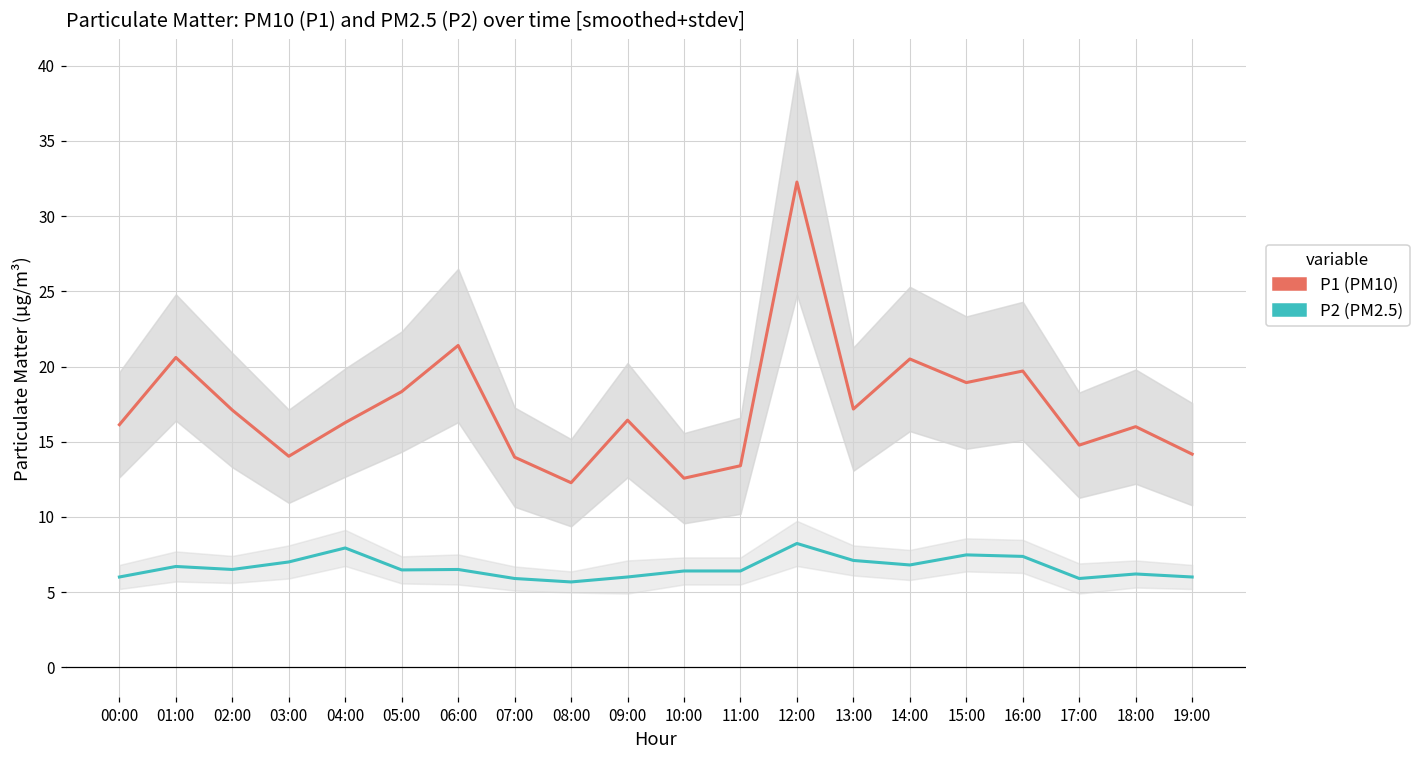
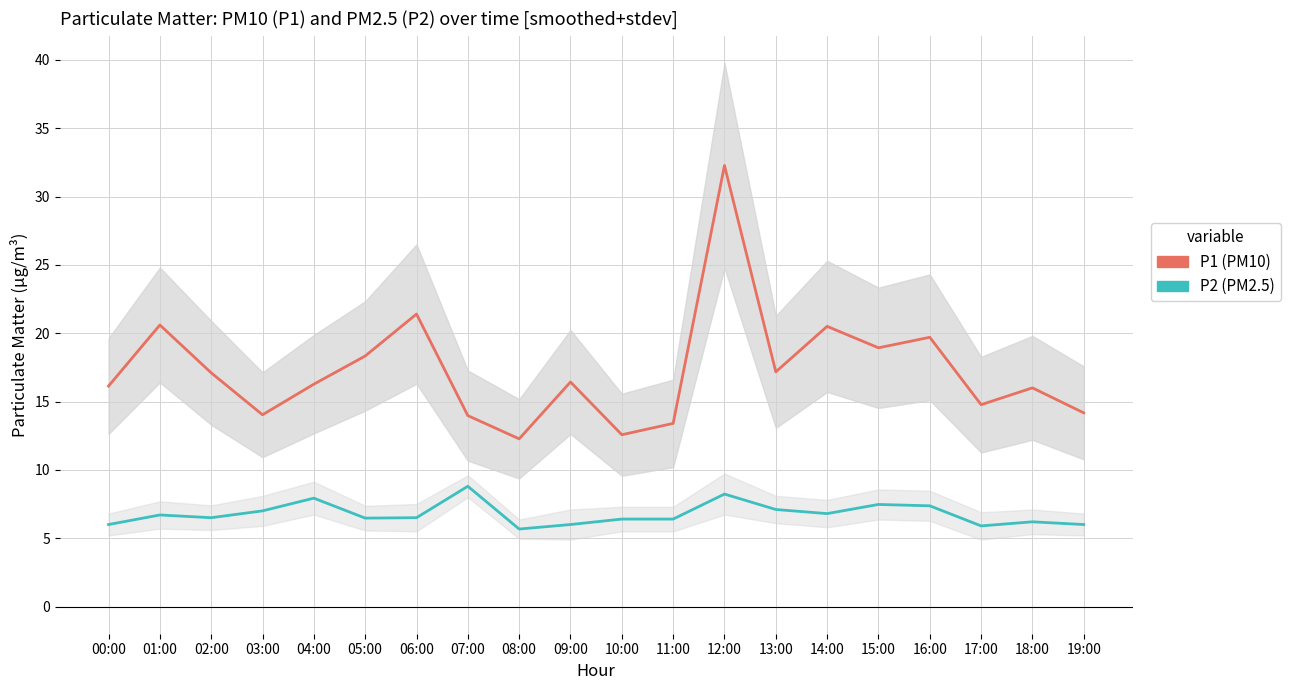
P2 (PM2.5), 07:00: 5.9 -> 8.8
